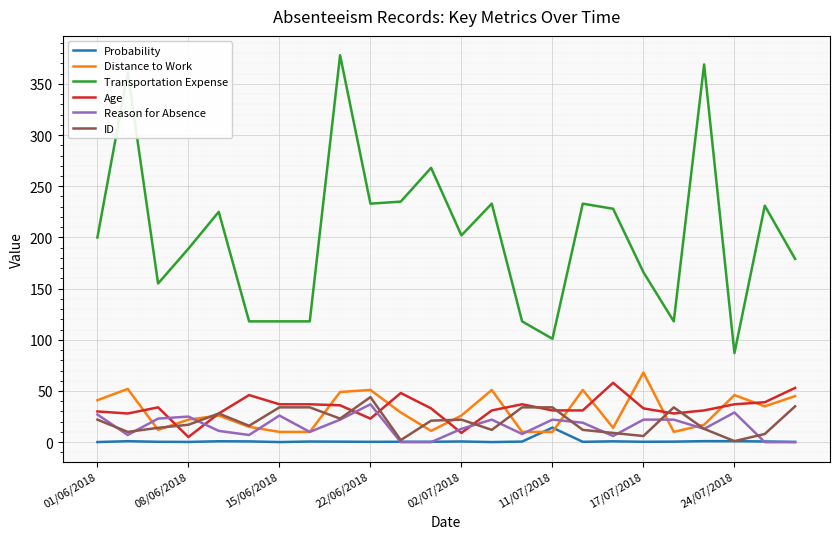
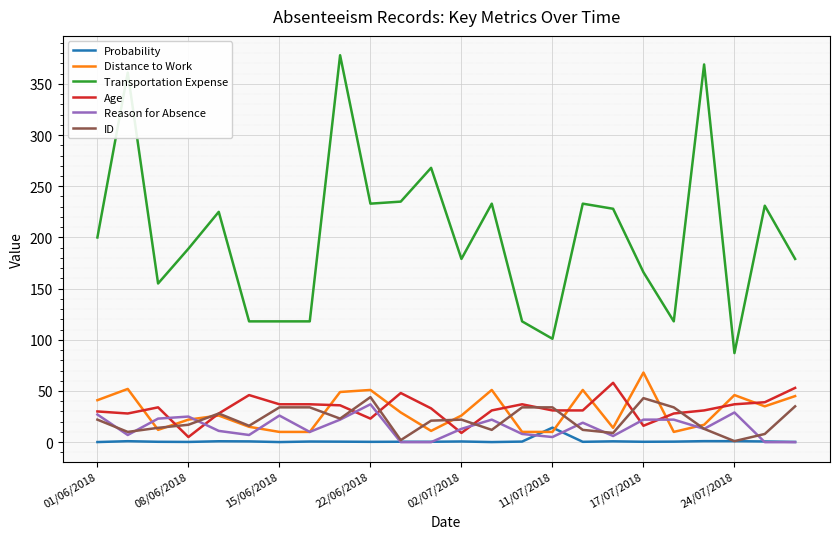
Transportation Expense, 02/07/2018: 202 -> 179
Reason for Absence, 11/07/2018: 22 -> 5
Age, 17/07/2018: 33 -> 16
ID, 17/07/2018: 6 -> 43
